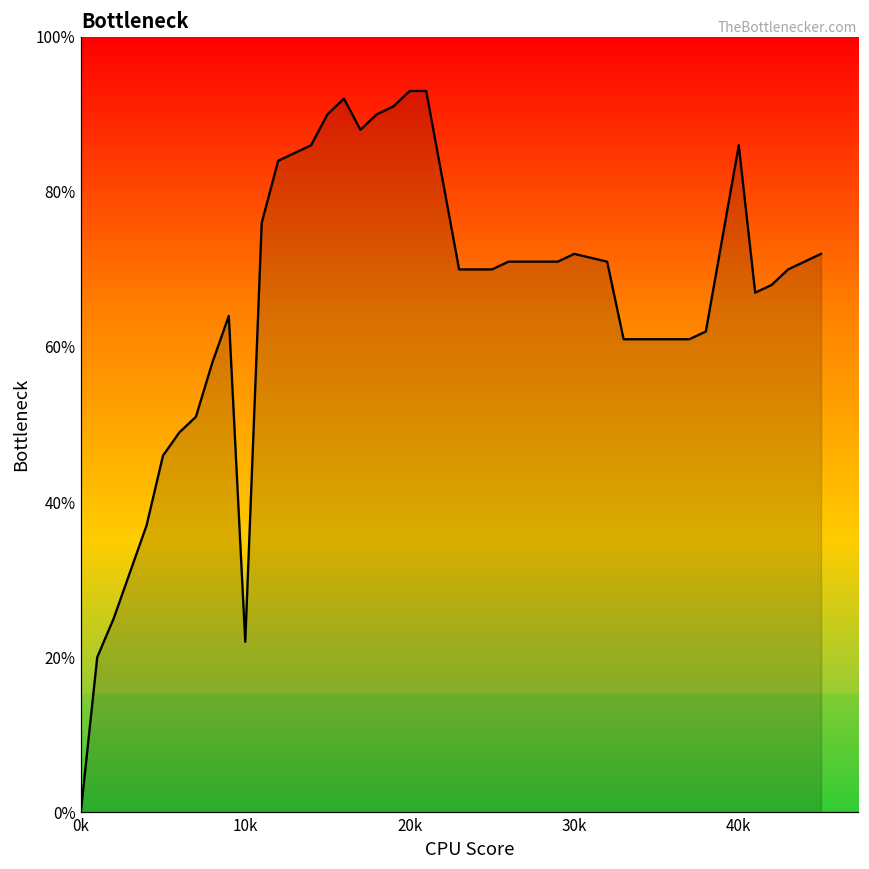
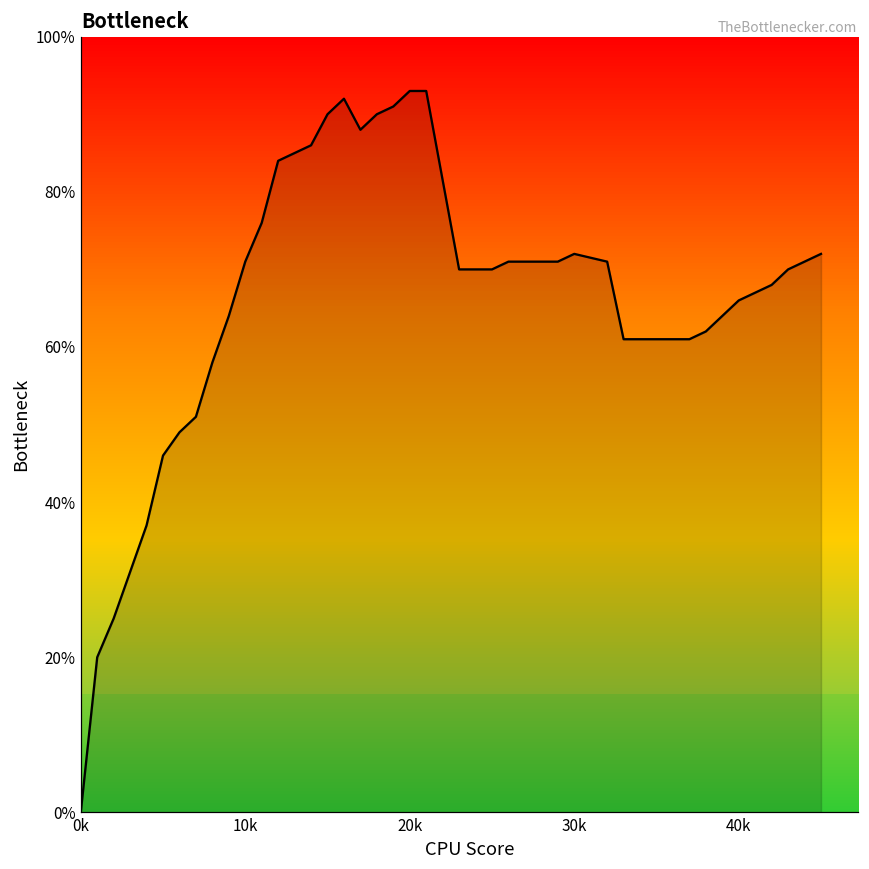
10k: 22% -> 71%
40k: 86% -> 66%
